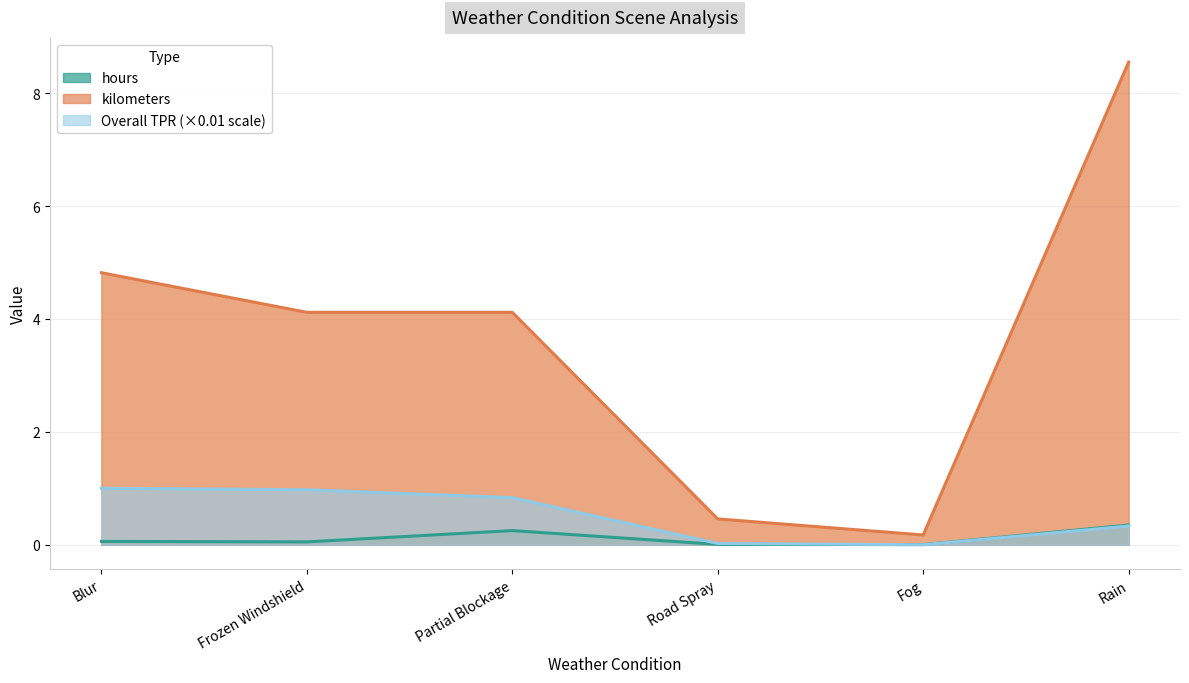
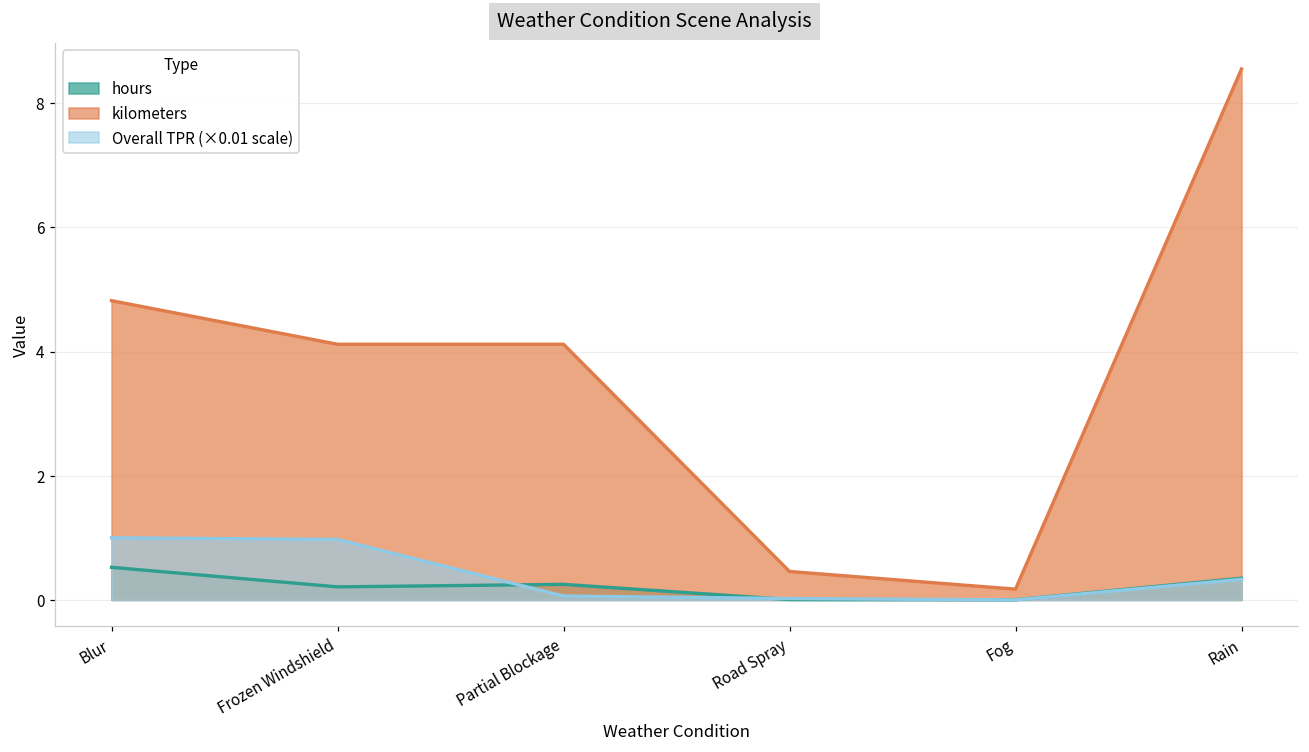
hours, Blur: 0.1 -> 0.5
hours, Frozen Windshield: 0.1 -> 0.2
Overall TPR (×0.01 scale), Partial Blockage: 0.8 -> 0.1
